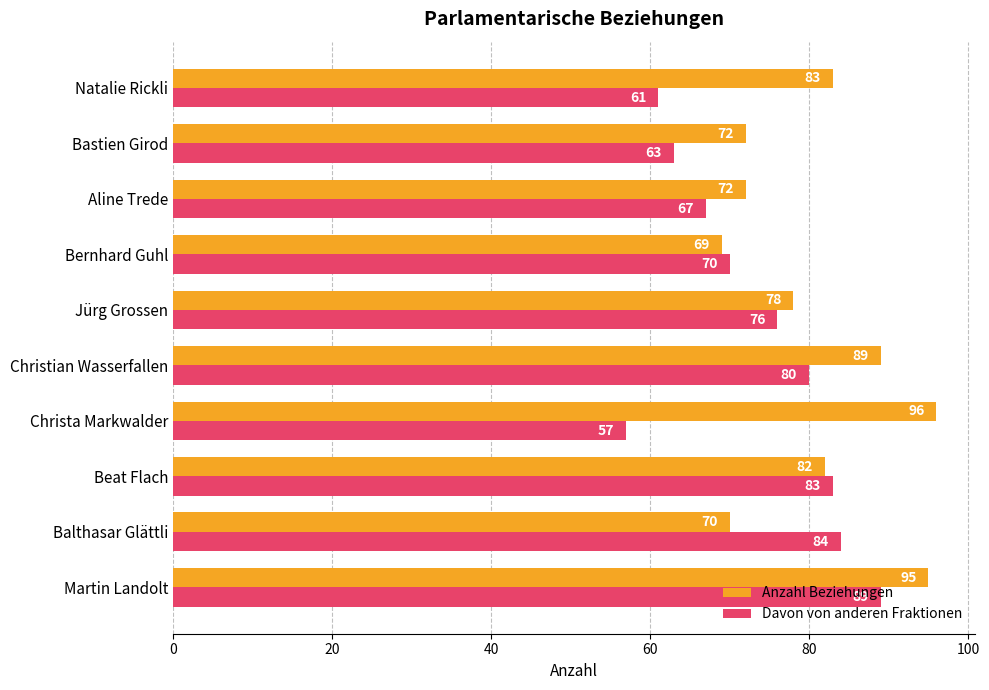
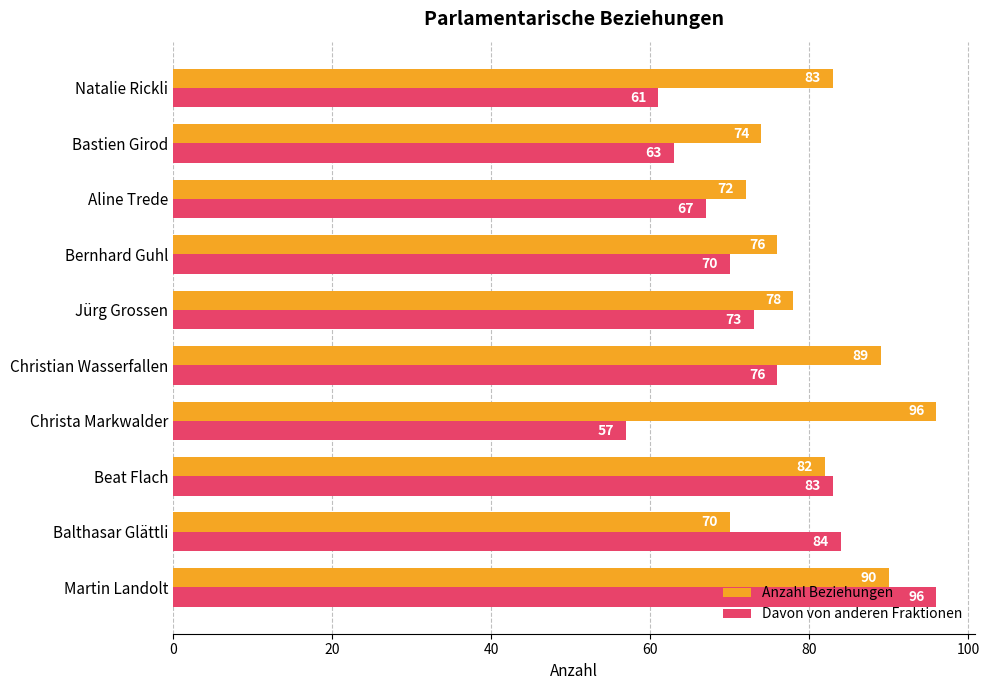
Anzahl Beziehungen, Bastien Girod: 72 -> 74
Anzahl Beziehungen, Bernhard Guhl: 69 -> 76
Davon von anderen Fraktionen, Jürg Grossen: 76 -> 73
Davon von anderen Fraktionen, Christian Wasserfallen: 80 -> 76
Anzahl Beziehungen, Martin Landolt: 95 -> 90
Davon von anderen Fraktionen, Martin Landolt: 89 -> 96
